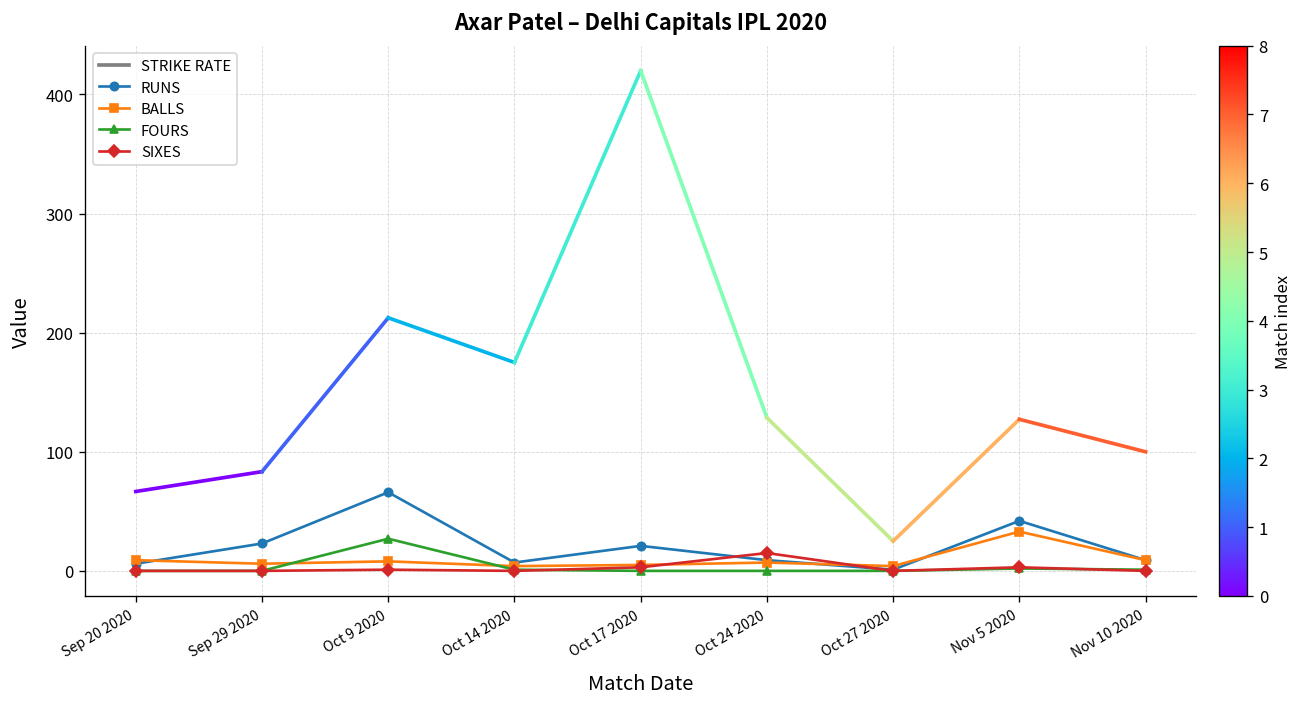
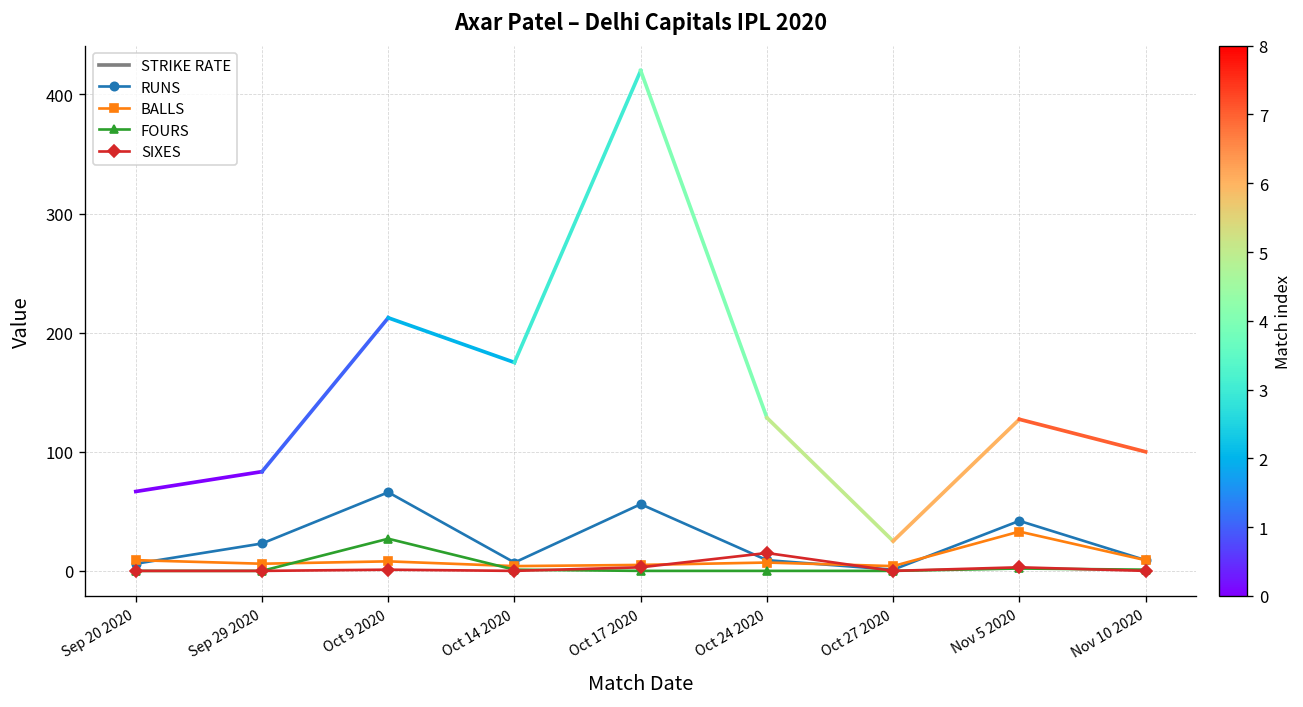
RUNS, Oct 17 2020: 20 -> 60
